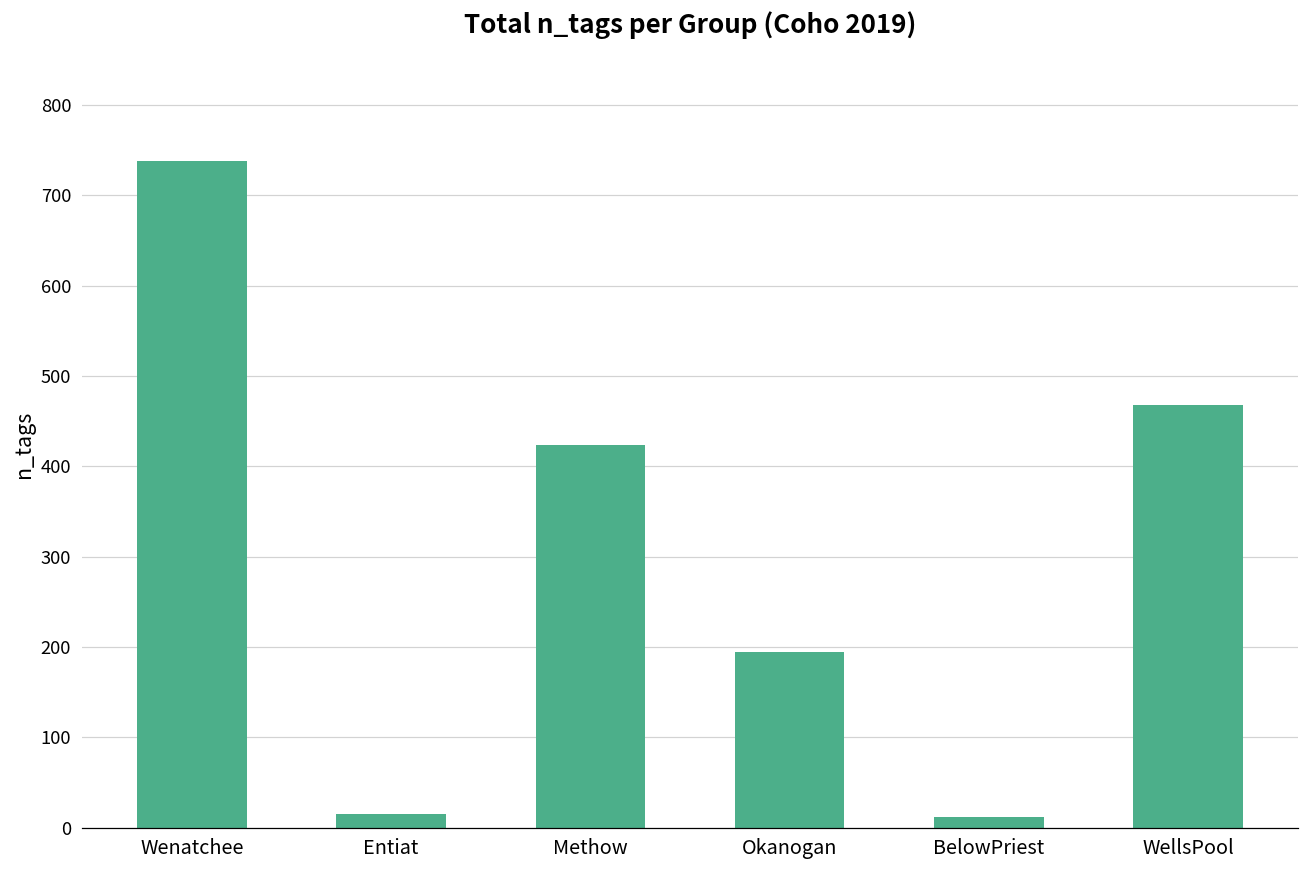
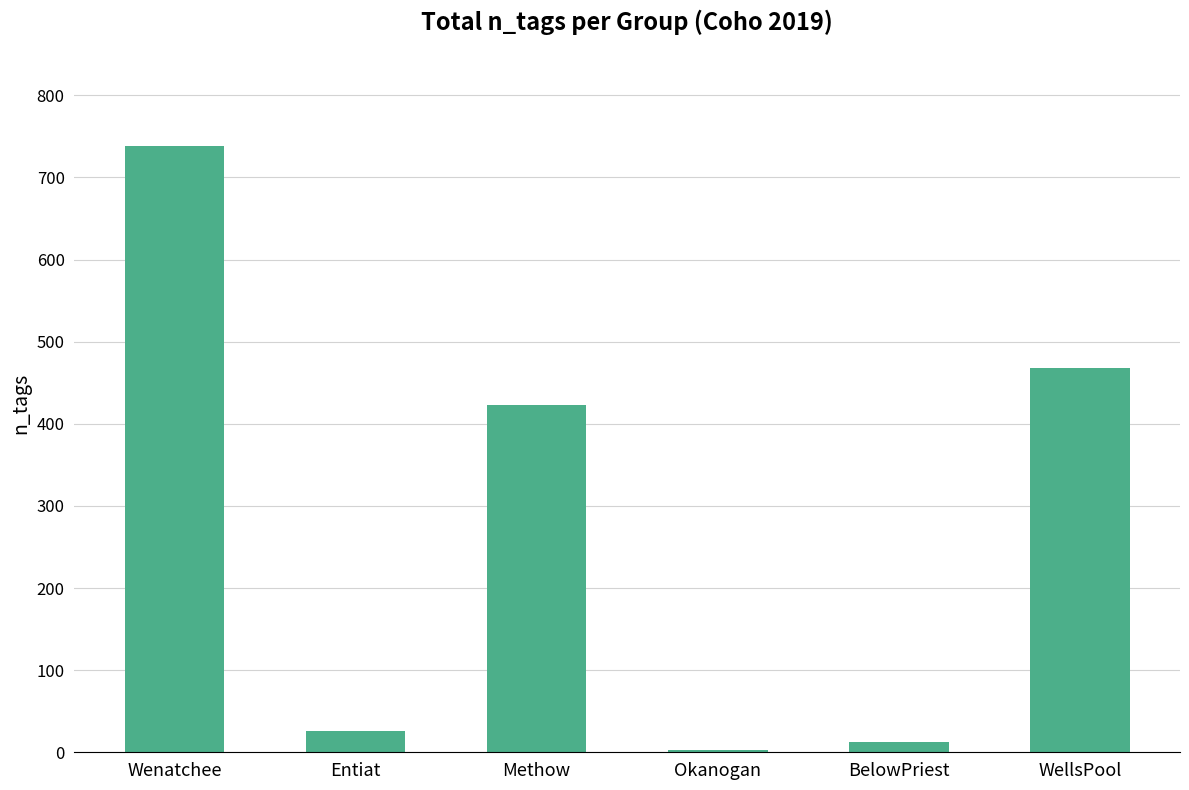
Entiat: 20 -> 30
Okanogan: 190 -> 0
